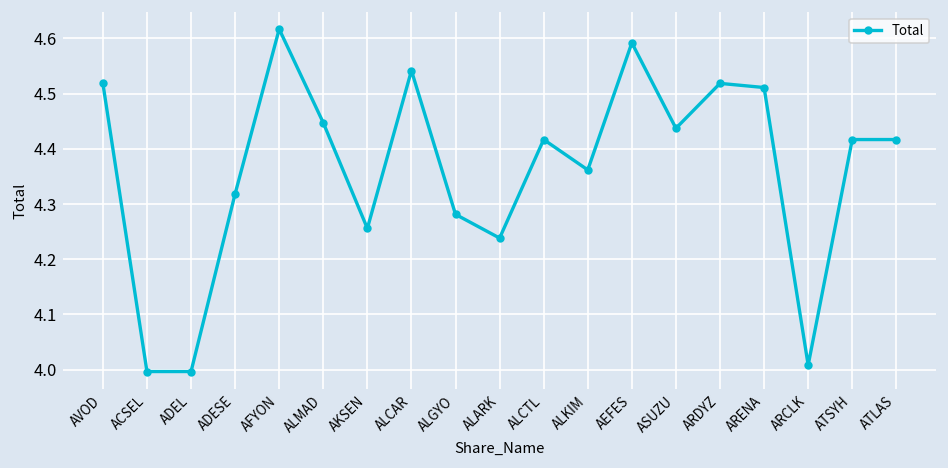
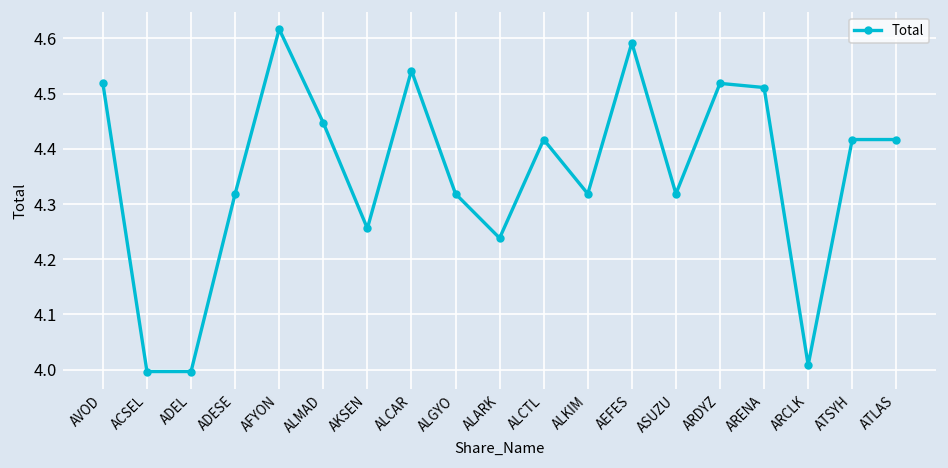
ALGYO: 4.28 -> 4.32
ALKIM: 4.36 -> 4.32
ASUZU: 4.44 -> 4.32
